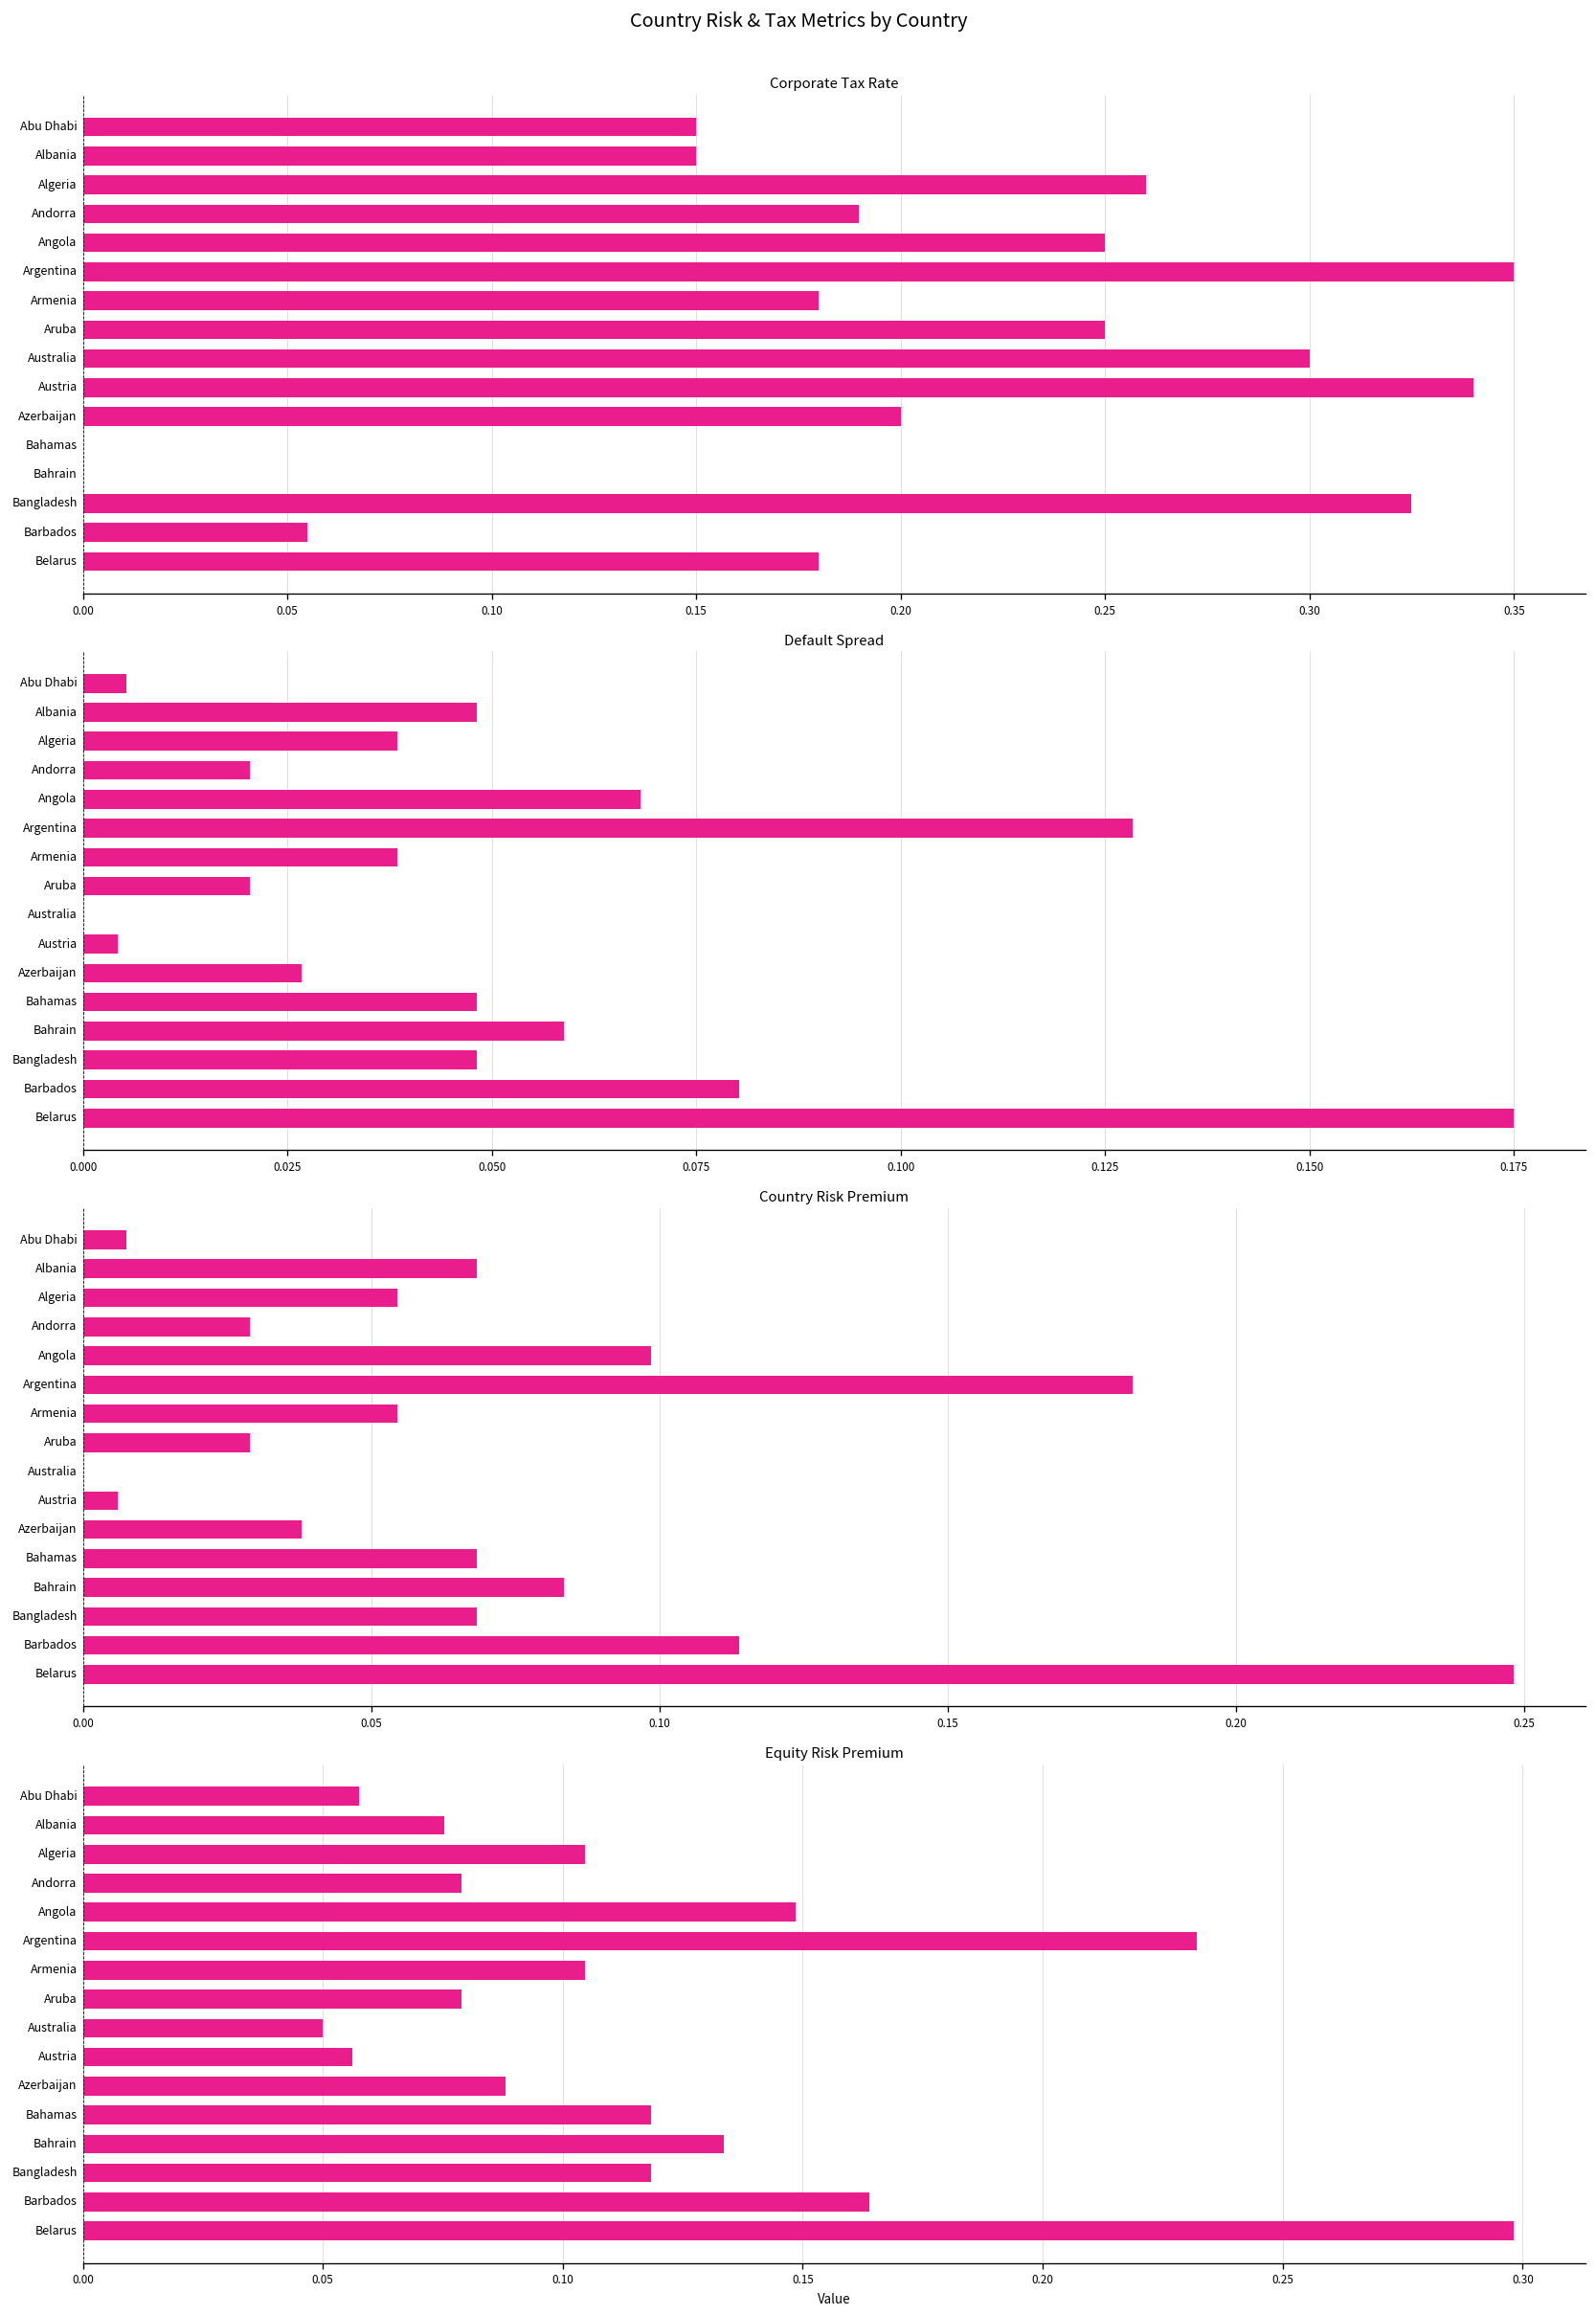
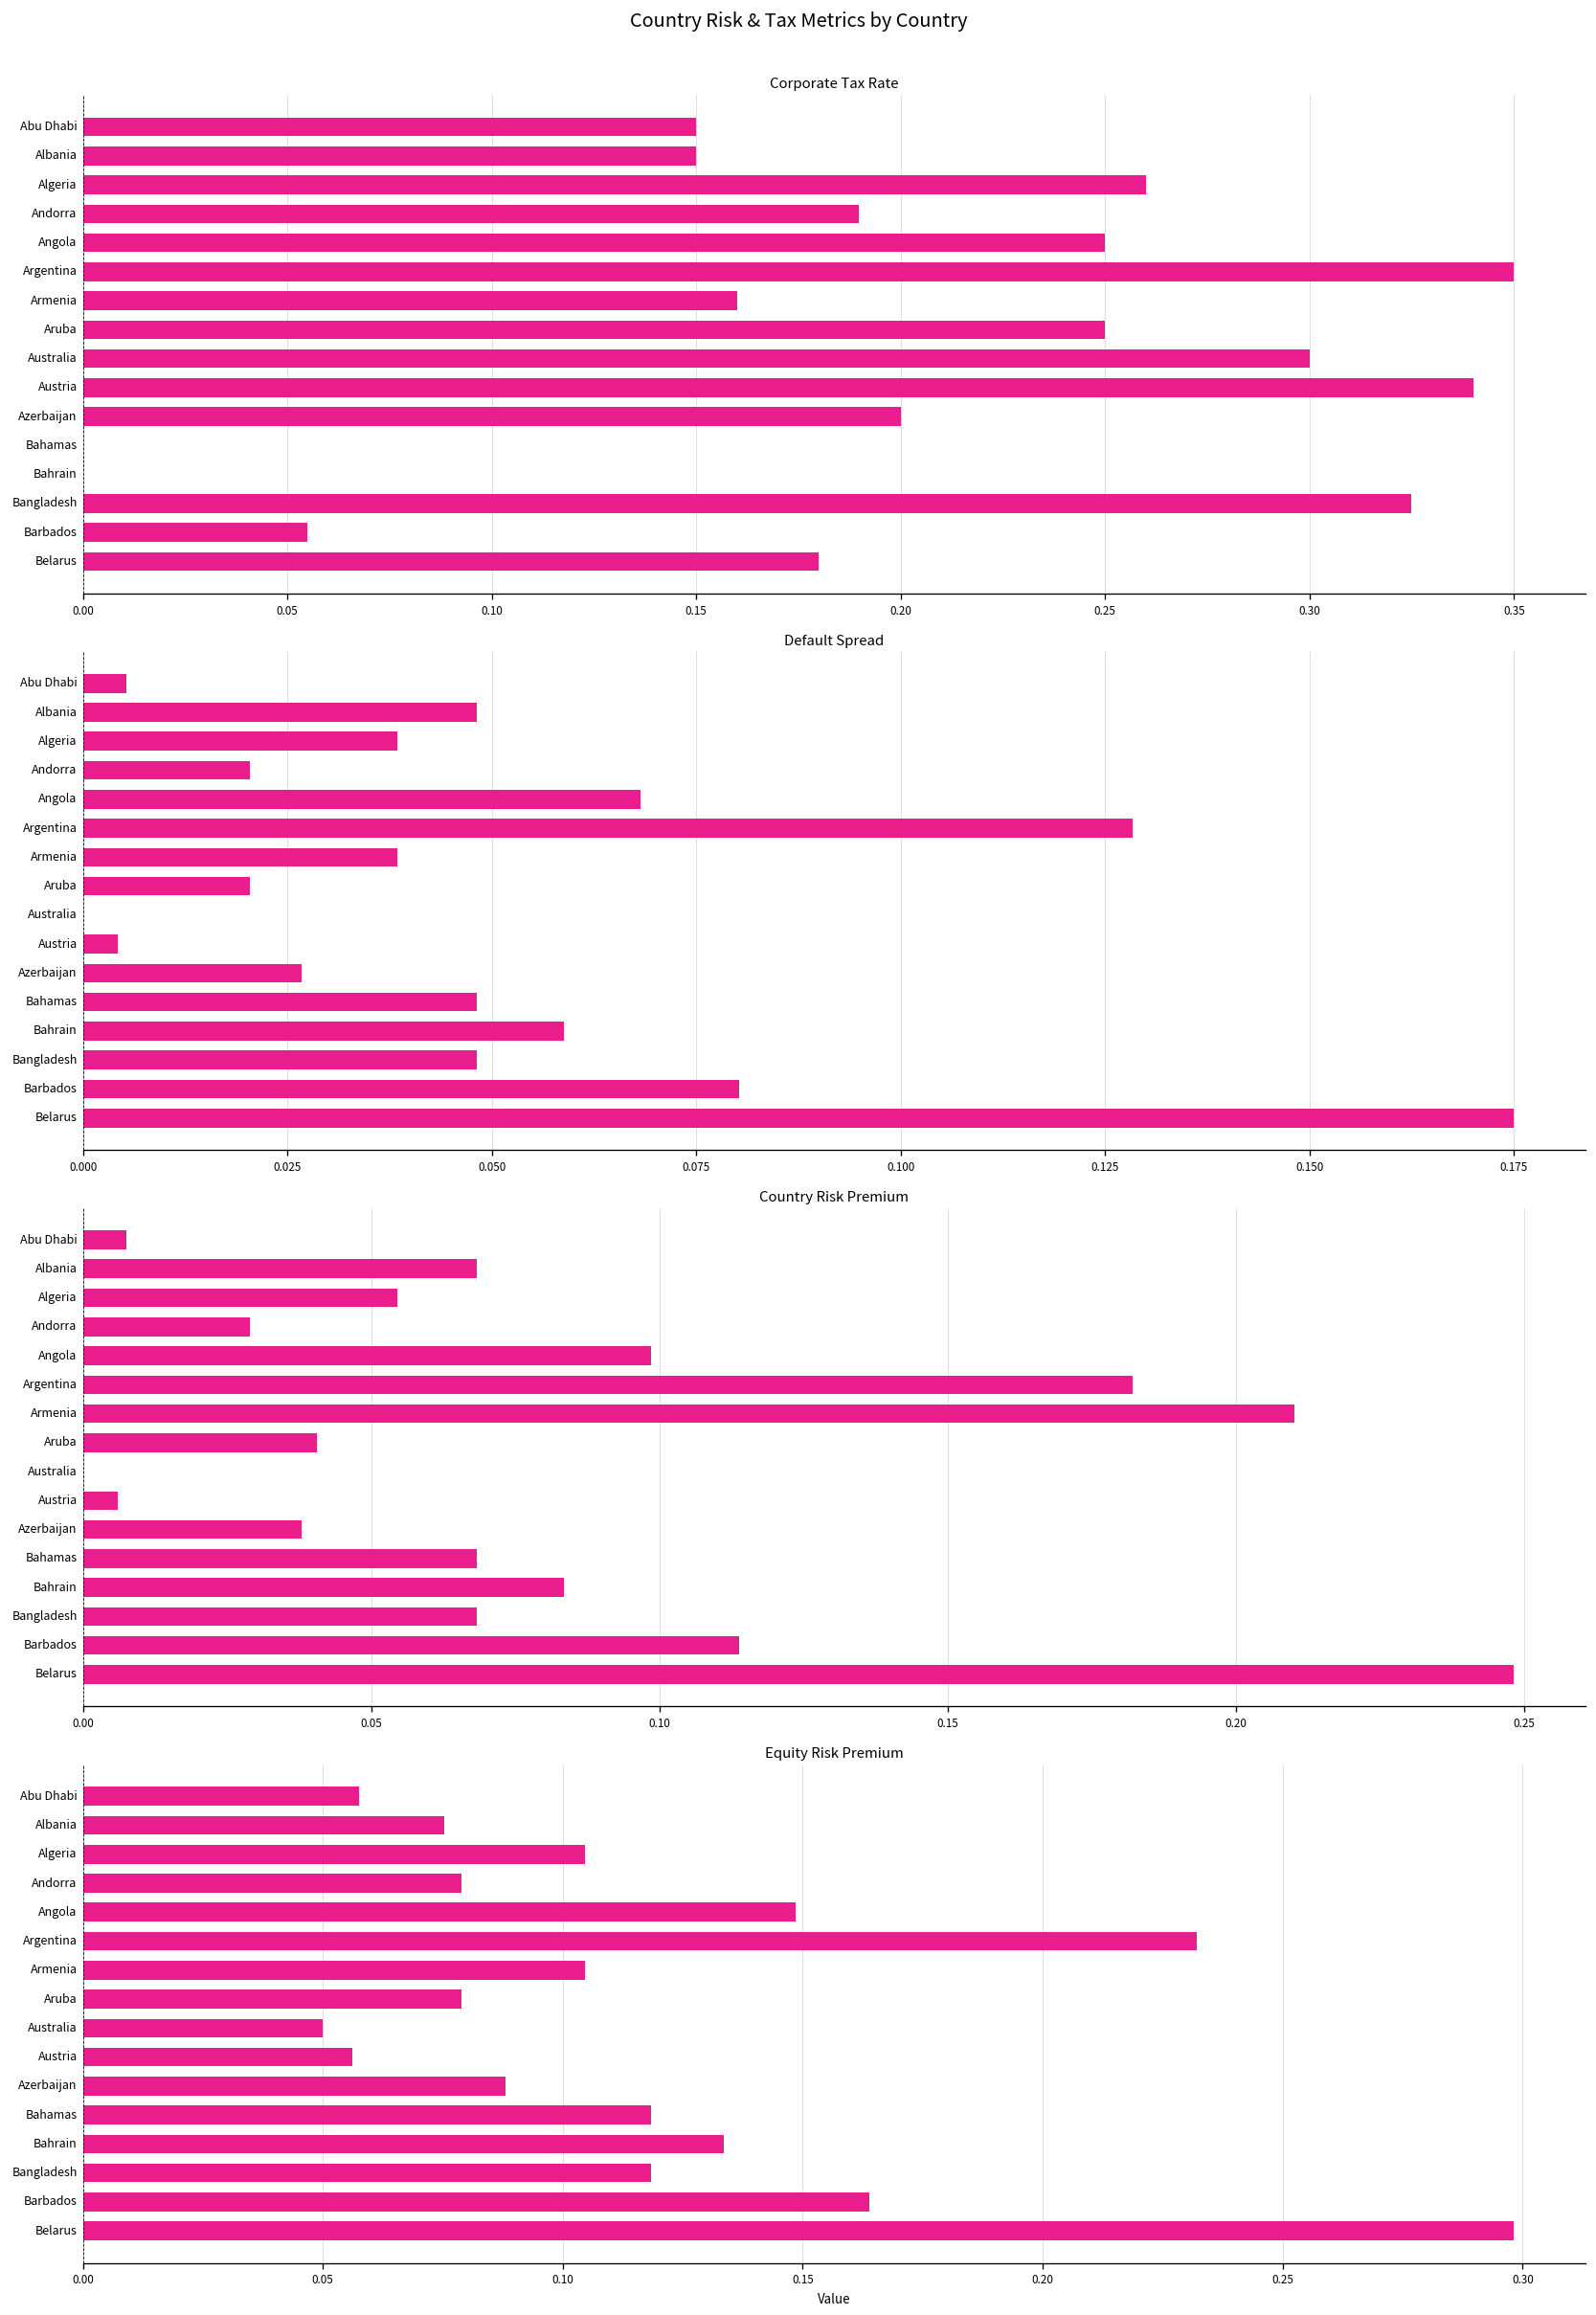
Corporate Tax Rate, Armenia: 0.18 -> 0.16
Country Risk Premium, Armenia: 0.055 -> 0.210
Country Risk Premium, Aruba: 0.029 -> 0.041
